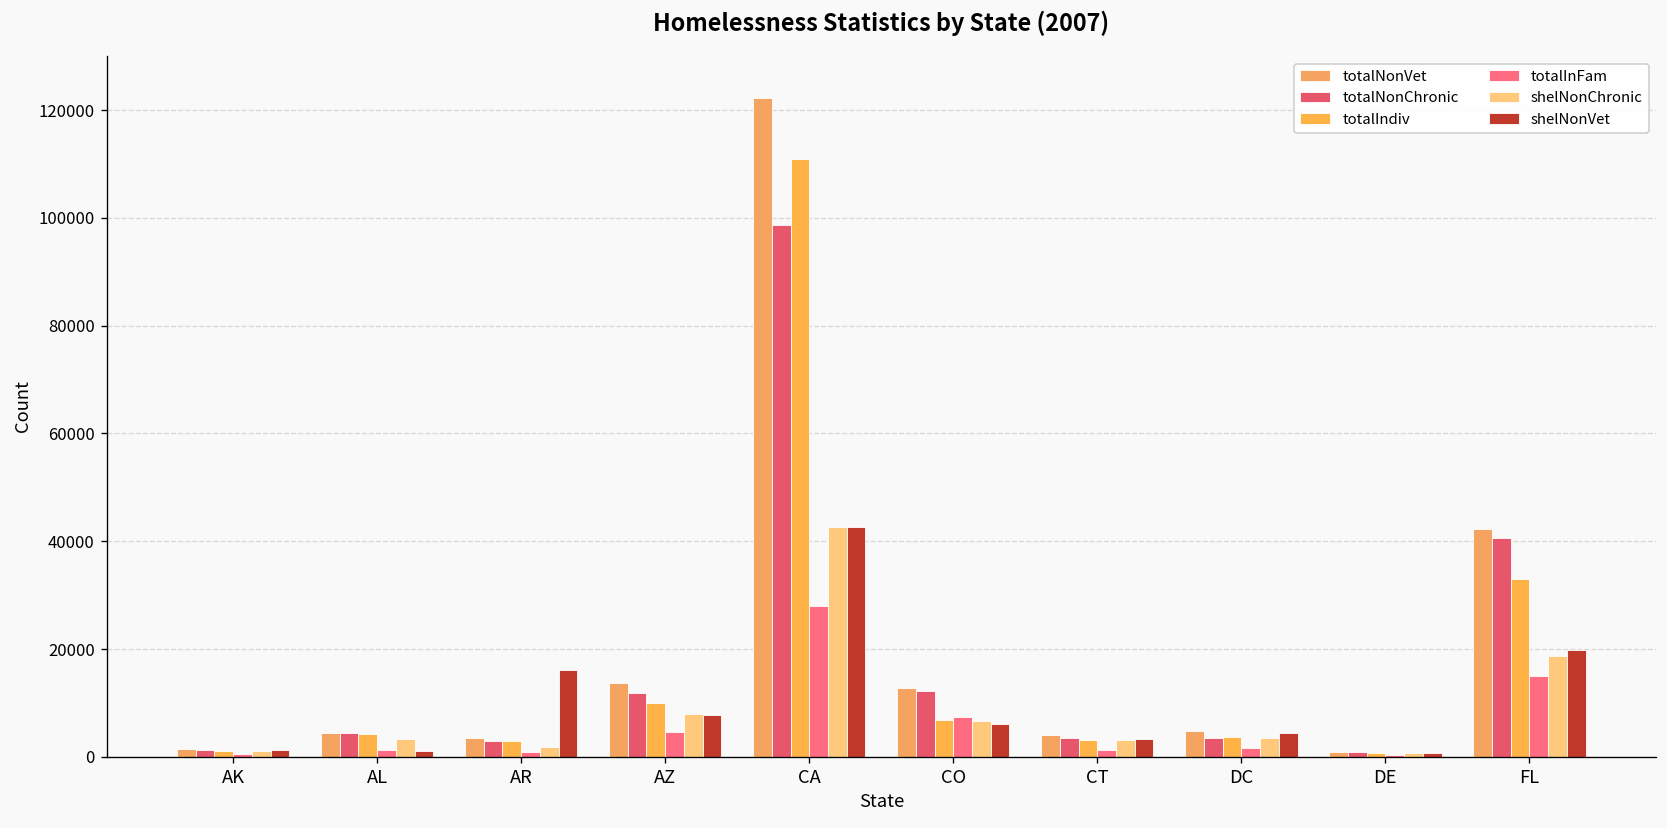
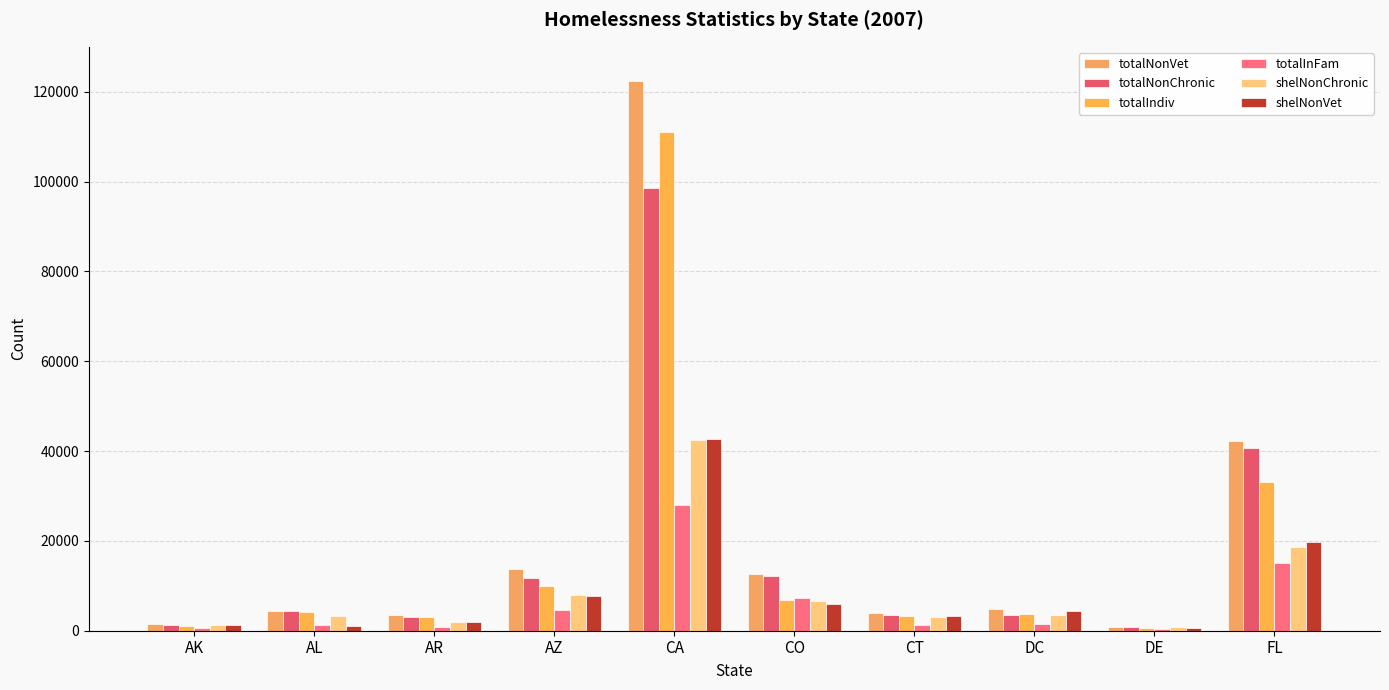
shelNonVet, AR: 16000 -> 2000
